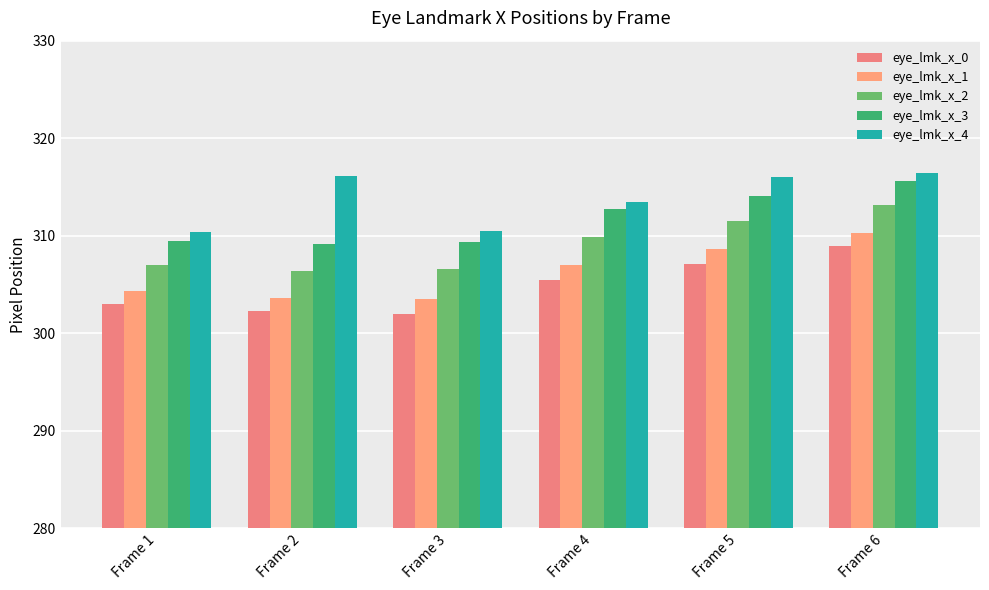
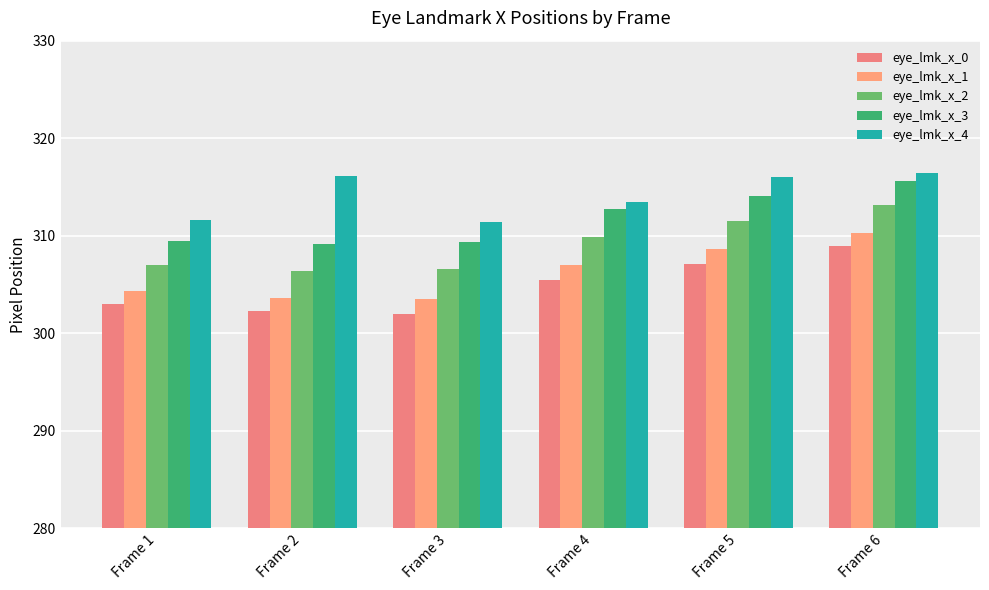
eye_lmk_x_4, Frame 1: 310 -> 312
eye_lmk_x_4, Frame 3: 310.5 -> 311.4
